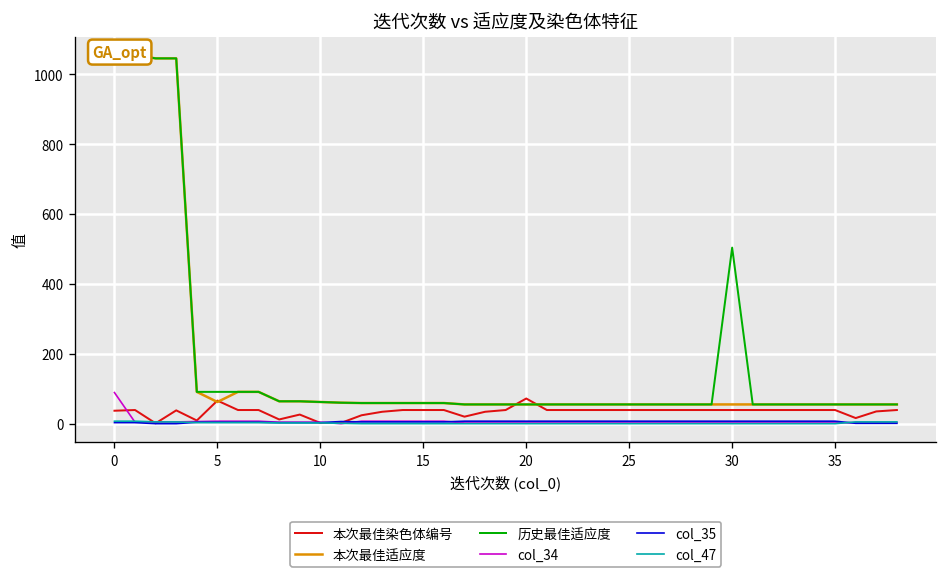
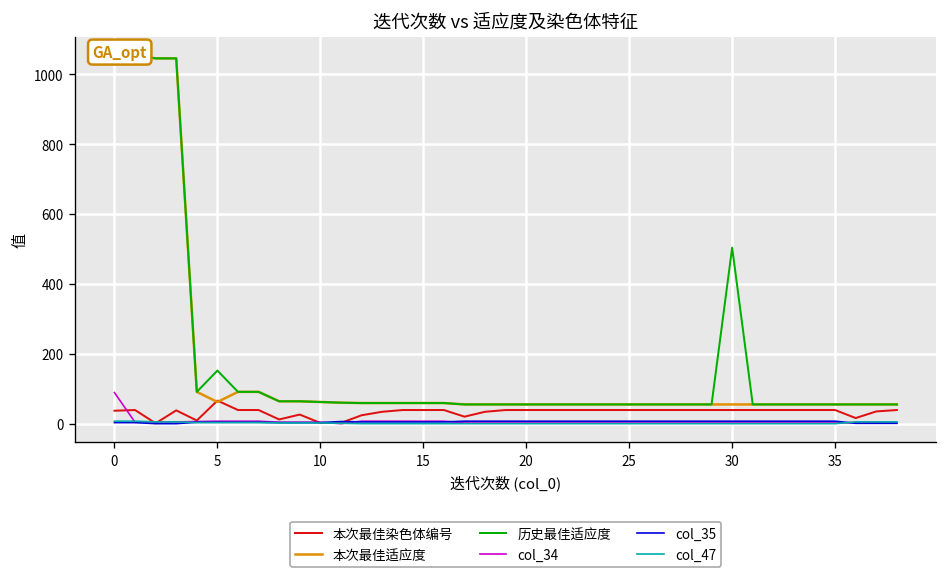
历史最佳适应度, 5: 90 -> 150
本次最佳染色体编号, 20: 70 -> 40
